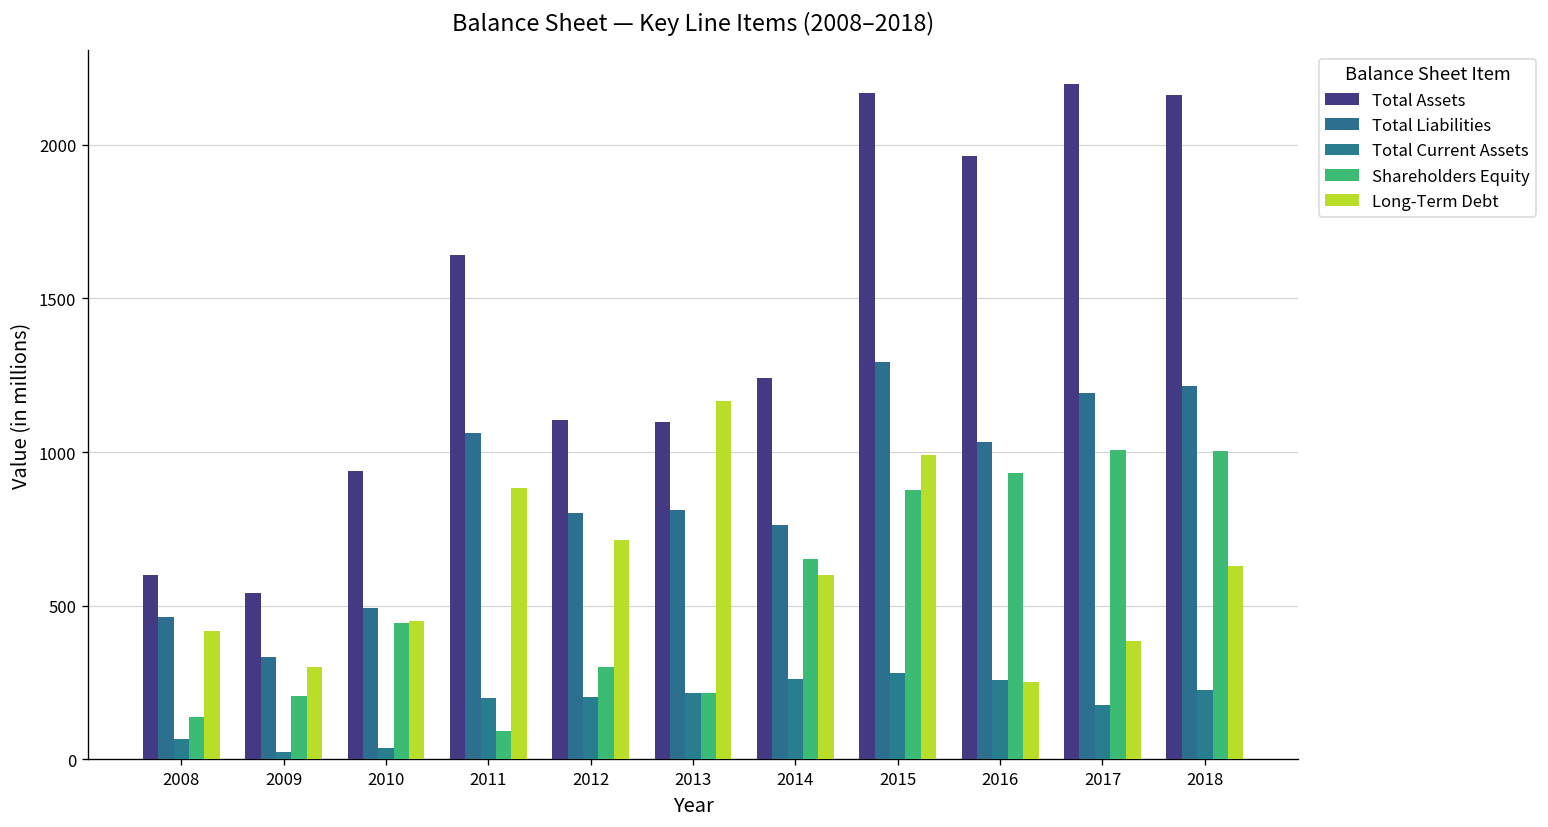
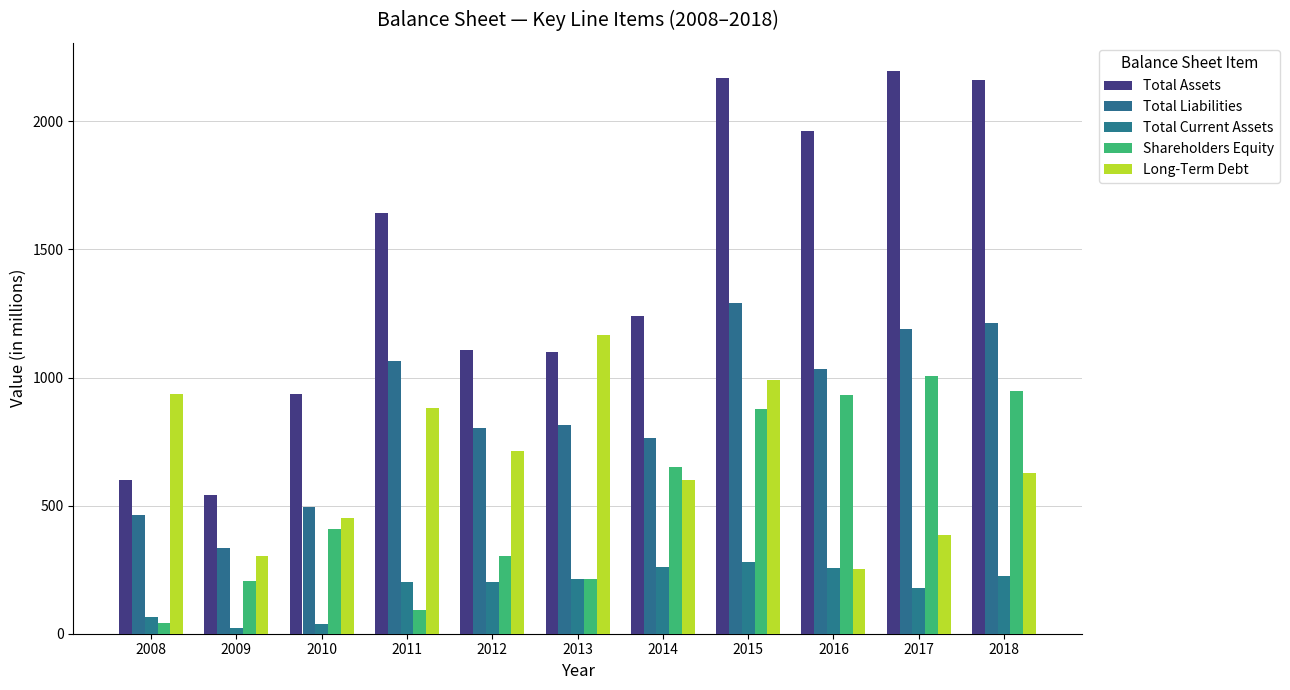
Shareholders Equity, 2008: 140 -> 40
Long-Term Debt, 2008: 420 -> 940
Shareholders Equity, 2010: 440 -> 410
Shareholders Equity, 2018: 1010 -> 950
